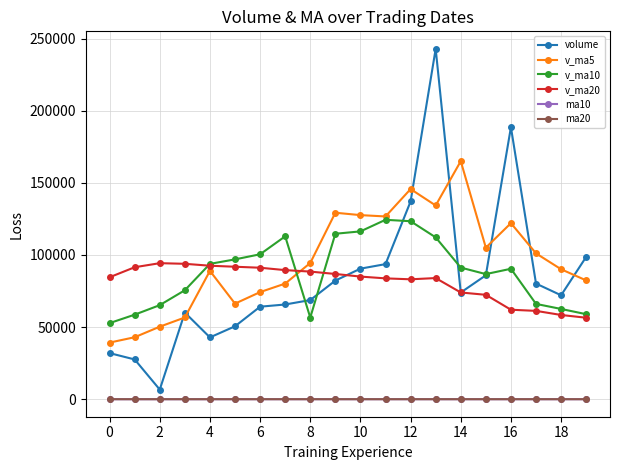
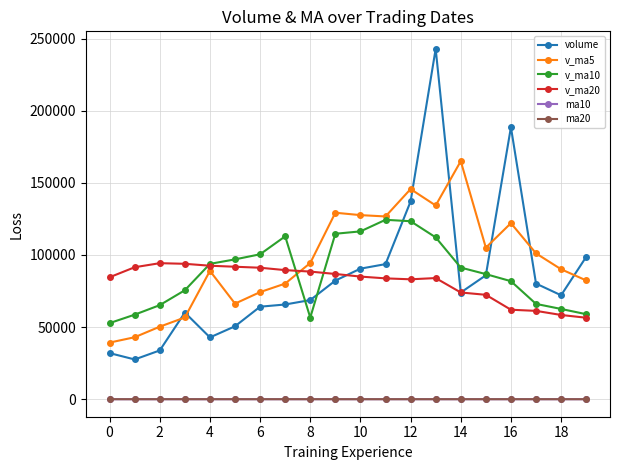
volume, 2: 7000 -> 34000
v_ma10, 16: 90000 -> 82000
